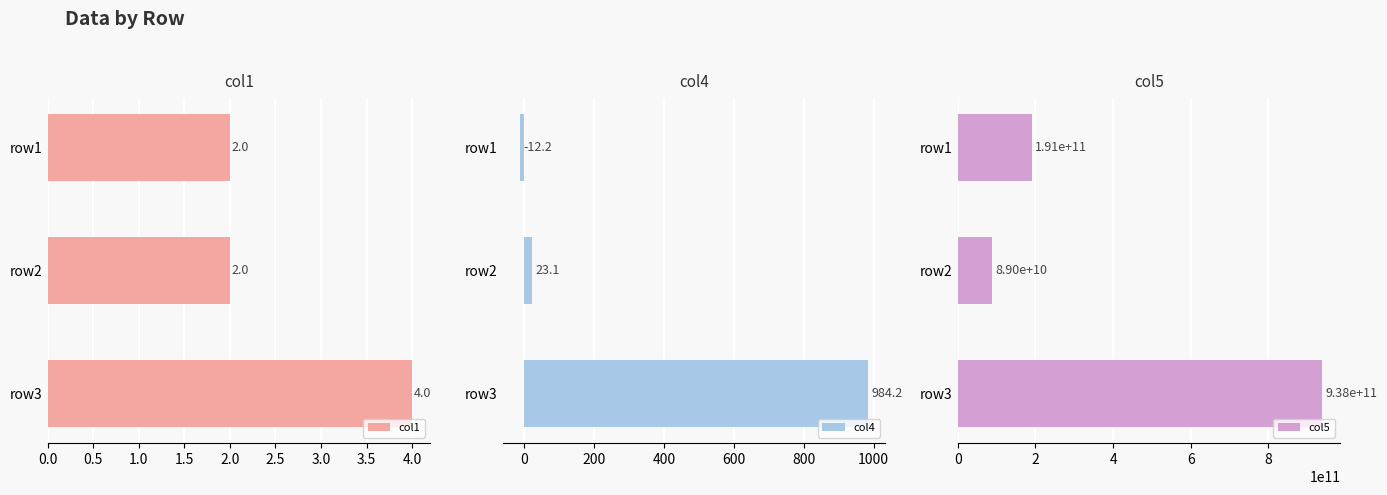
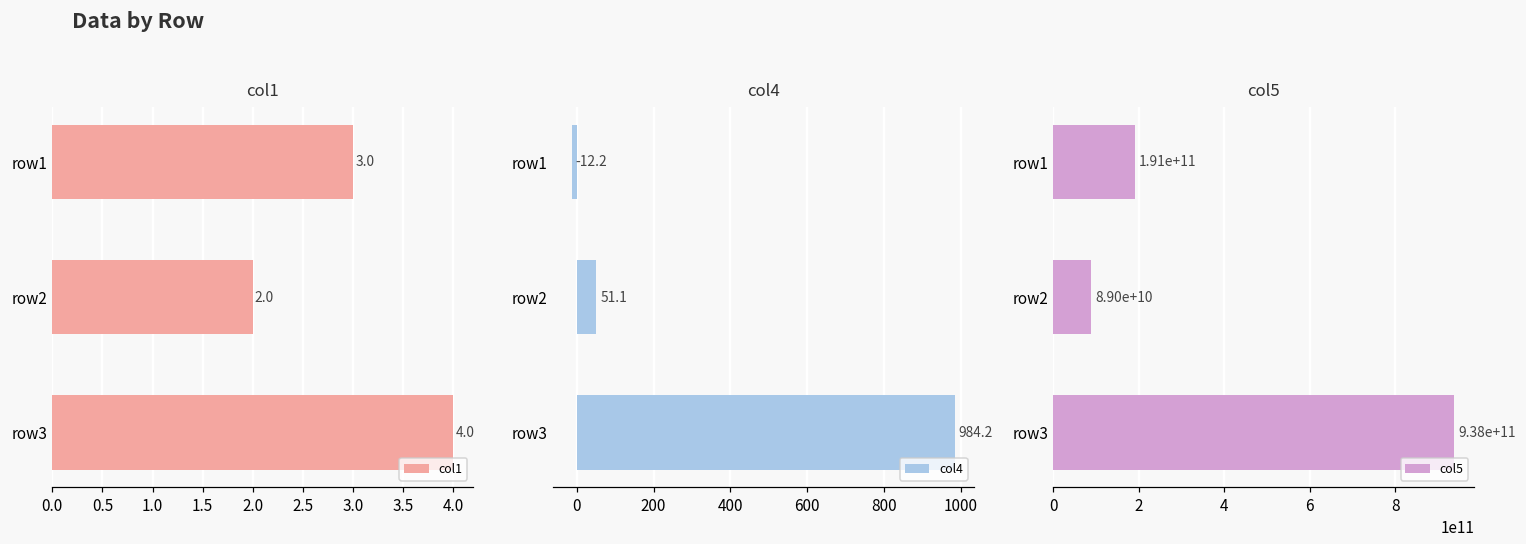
col1, row1: 2.0 -> 3.0
col4, row2: 23.1 -> 51.1
